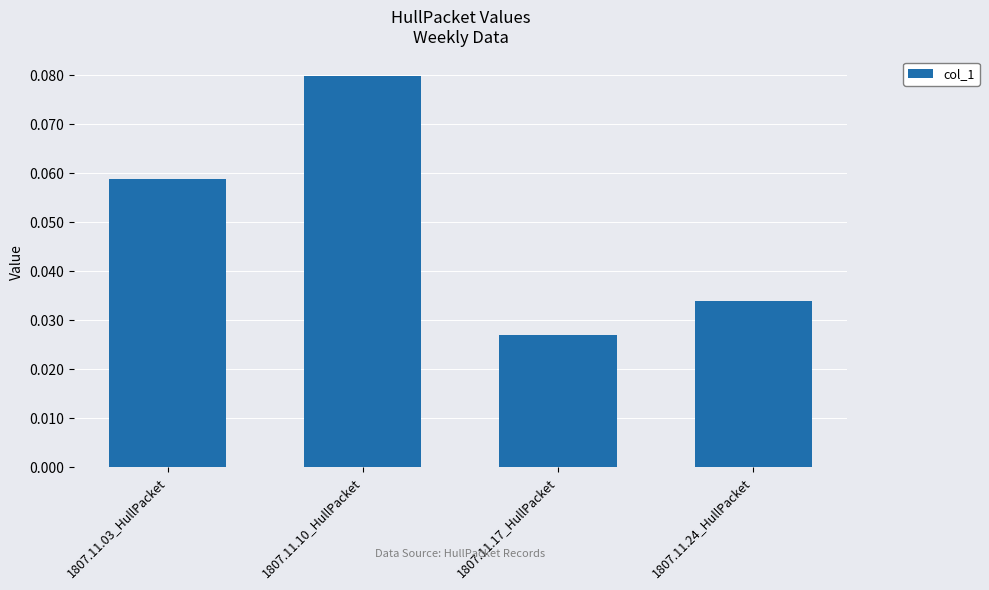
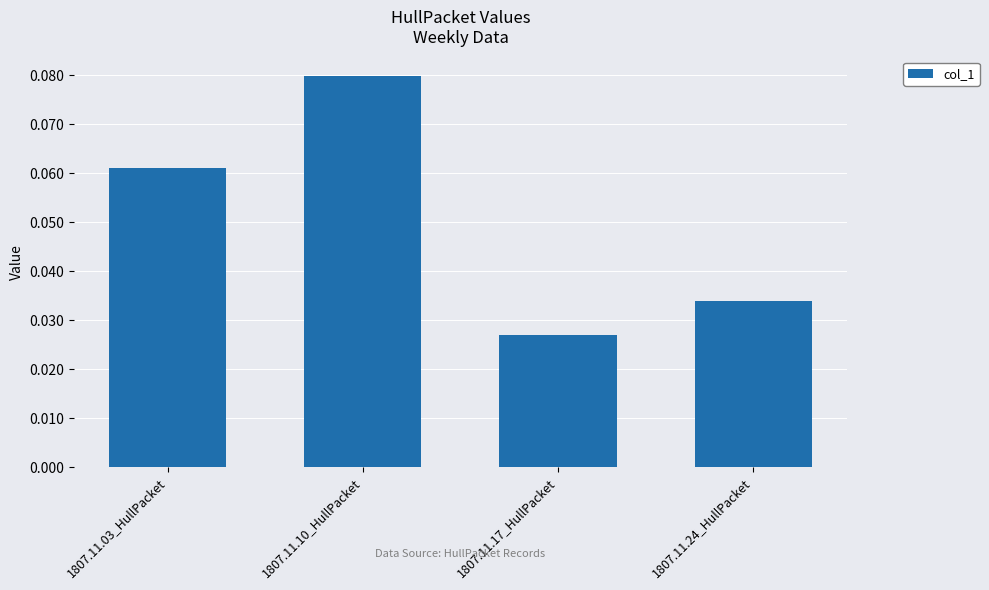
1807.11.03_HullPacket: 0.059 -> 0.061
